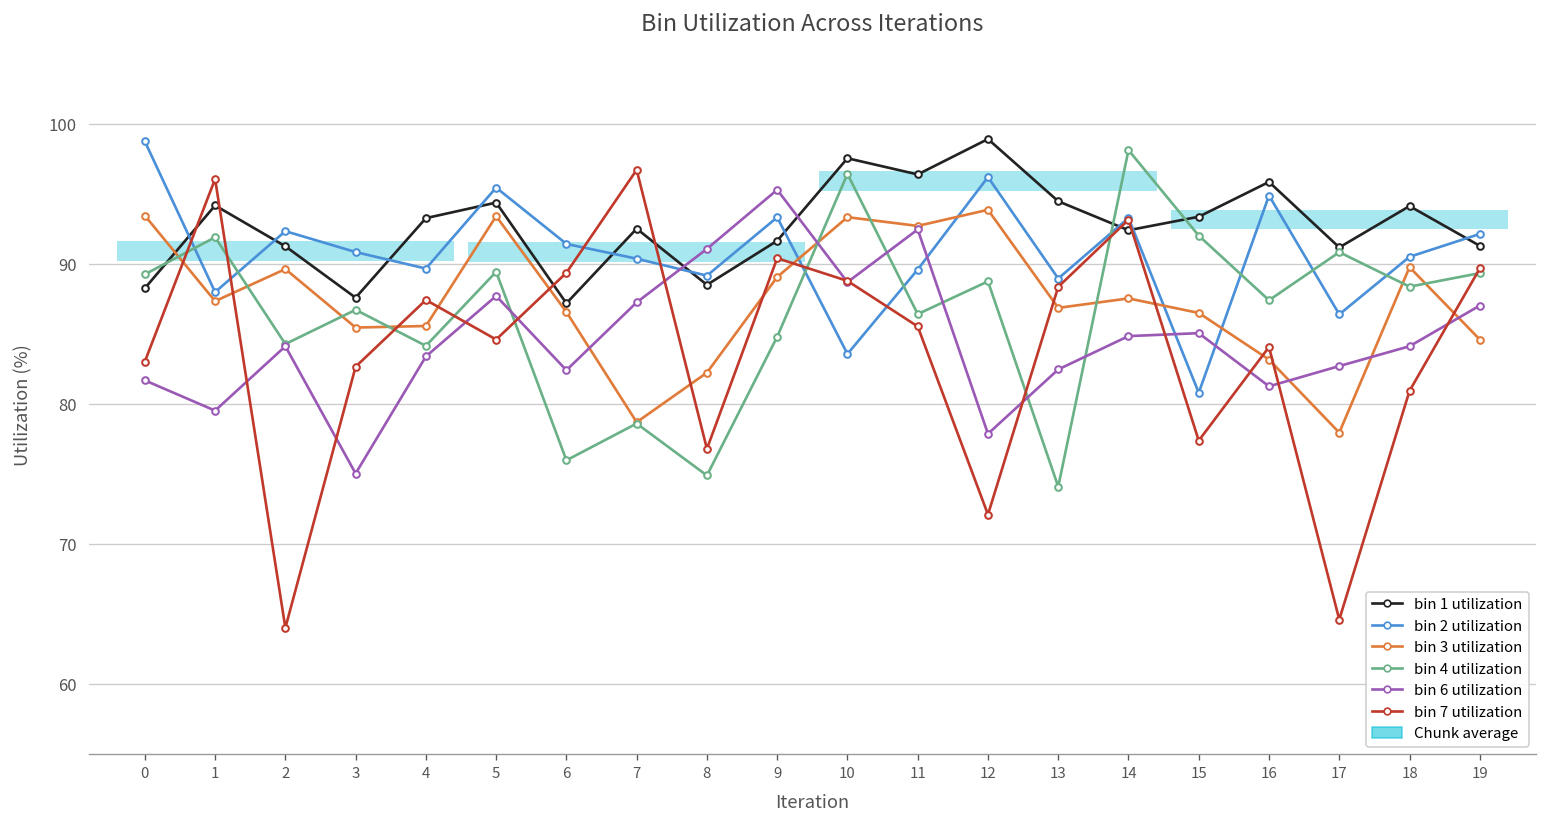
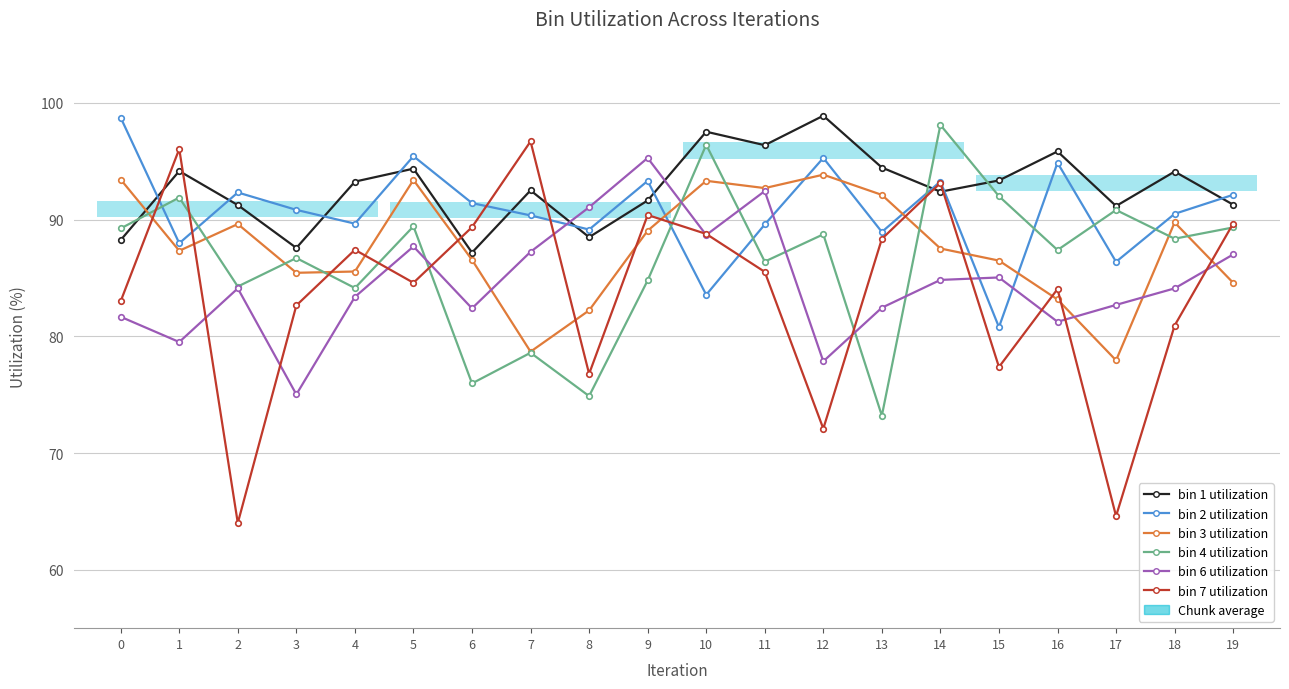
bin 2 utilization, 12: 96.2 -> 95.3
bin 3 utilization, 13: 86.8 -> 92.1
bin 4 utilization, 13: 74.1 -> 73.2
